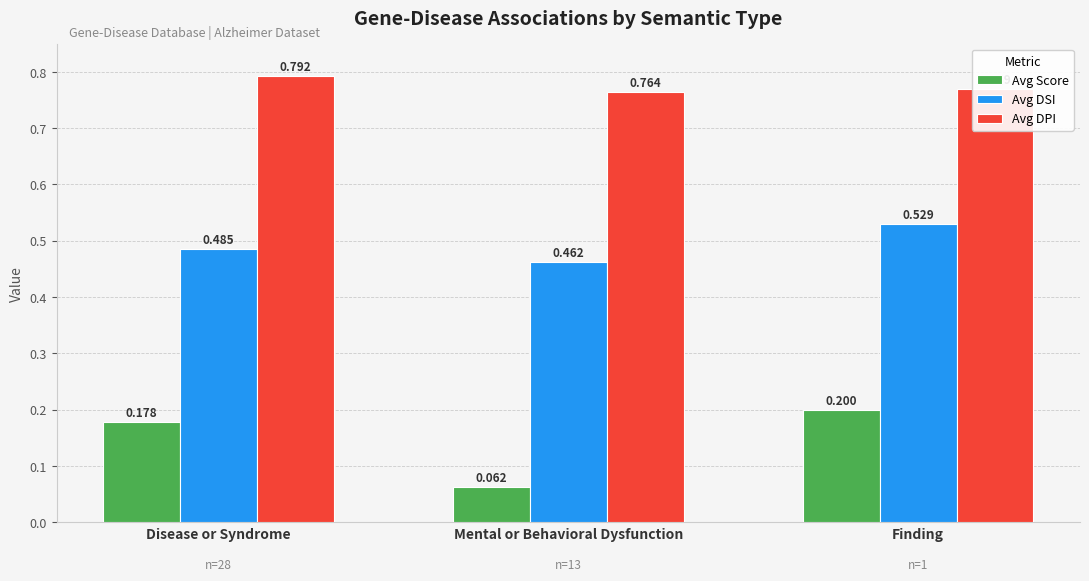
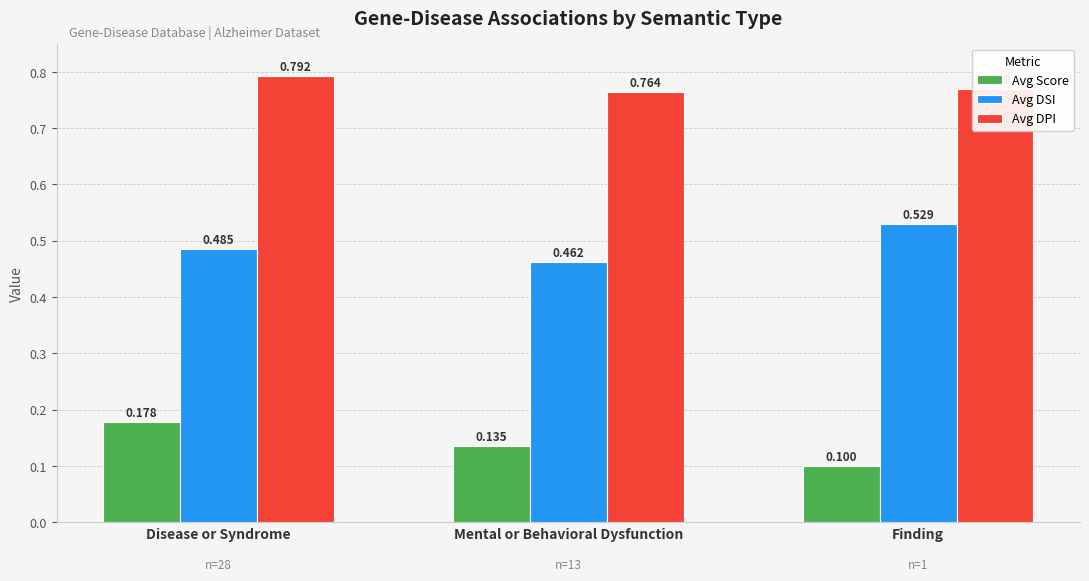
Avg Score, Mental or Behavioral Dysfunction: 0.062 -> 0.135
Avg Score, Finding: 0.200 -> 0.100
